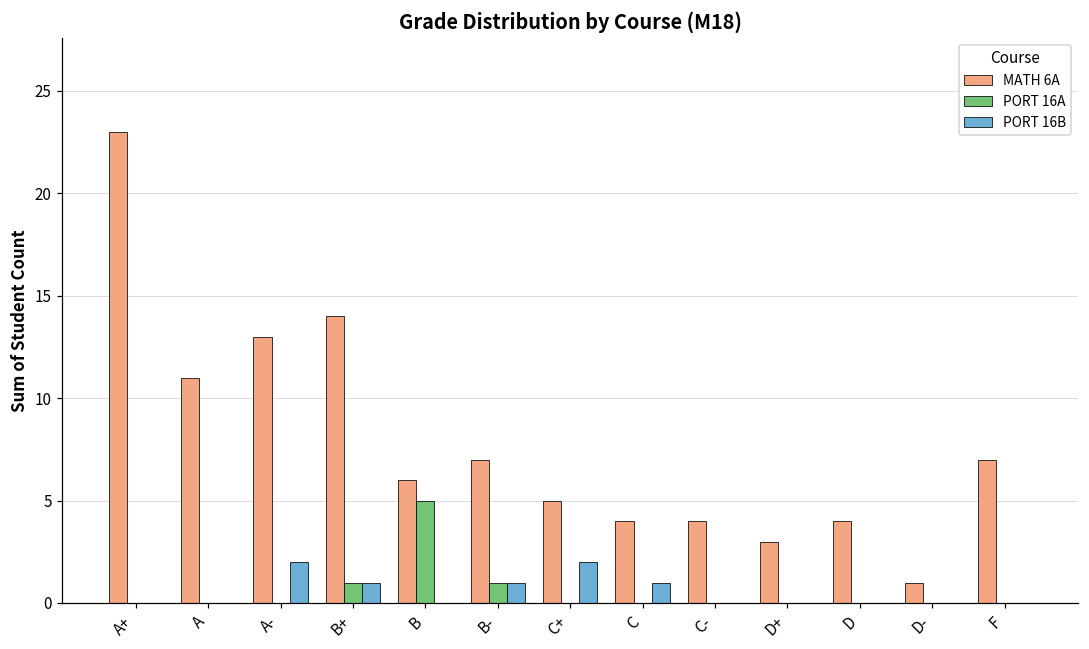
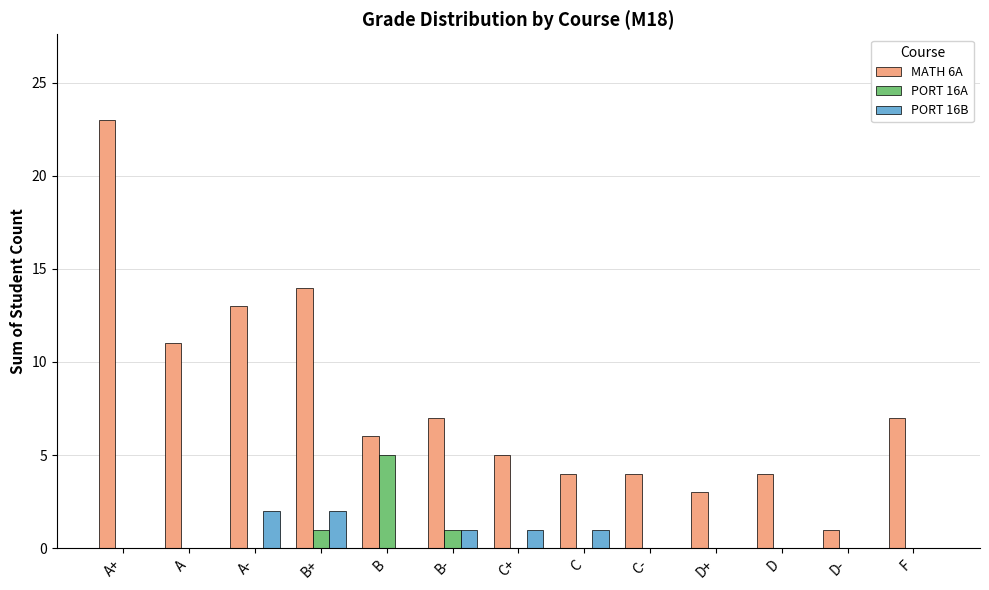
PORT 16B, B+: 1 -> 2
PORT 16B, C+: 2 -> 1
